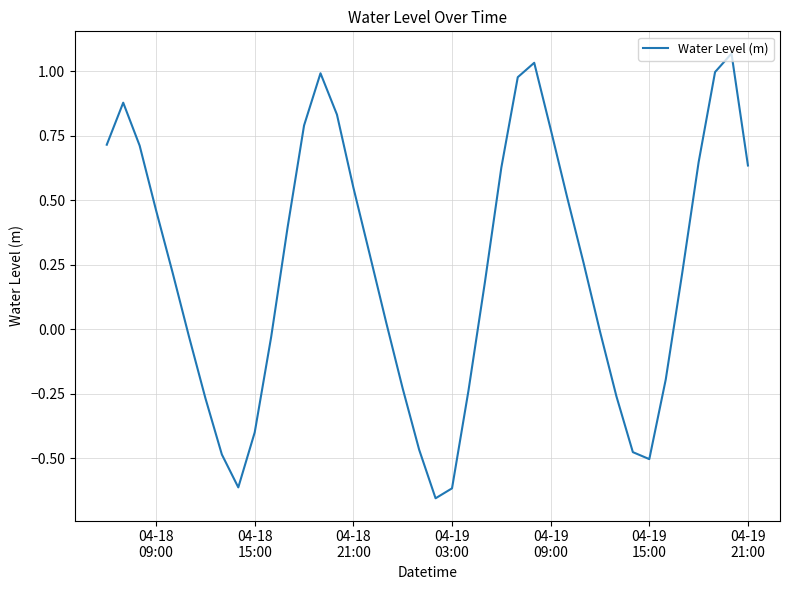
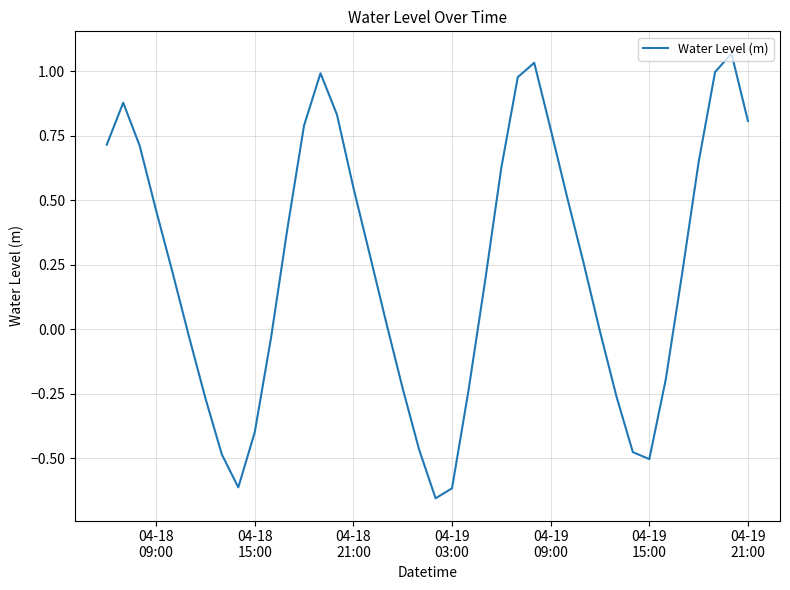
04-19 21:00: 0.63 -> 0.81
